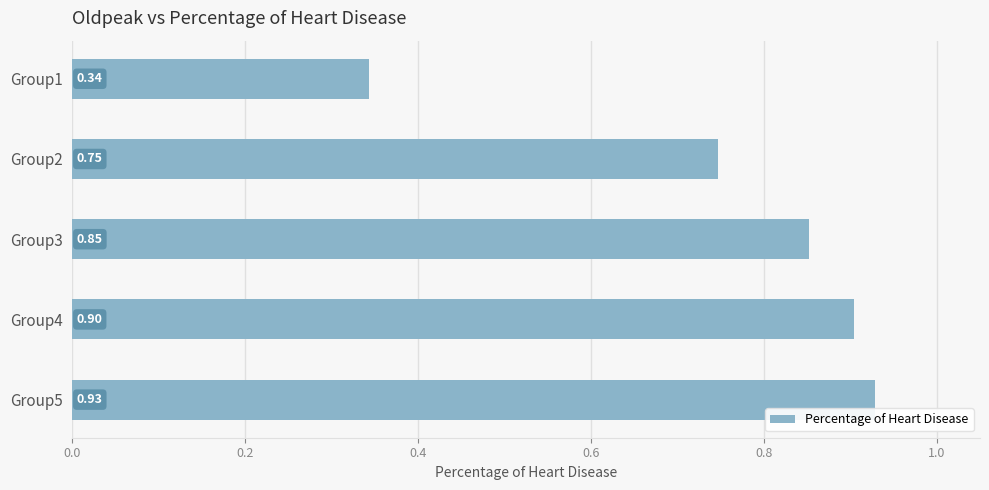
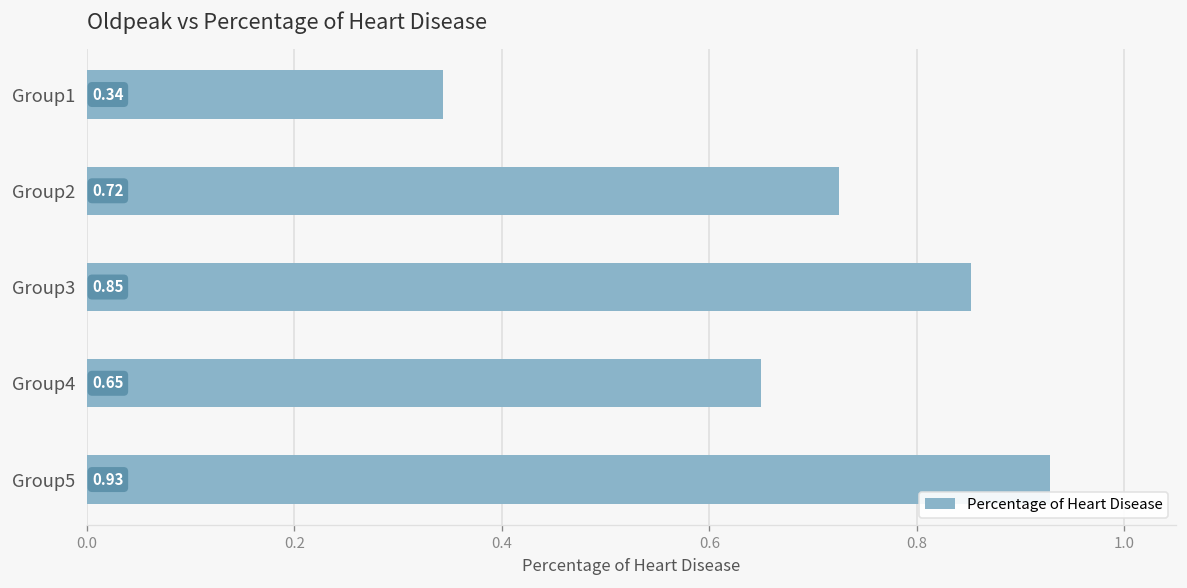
Group2: 0.75 -> 0.72
Group4: 0.90 -> 0.65
